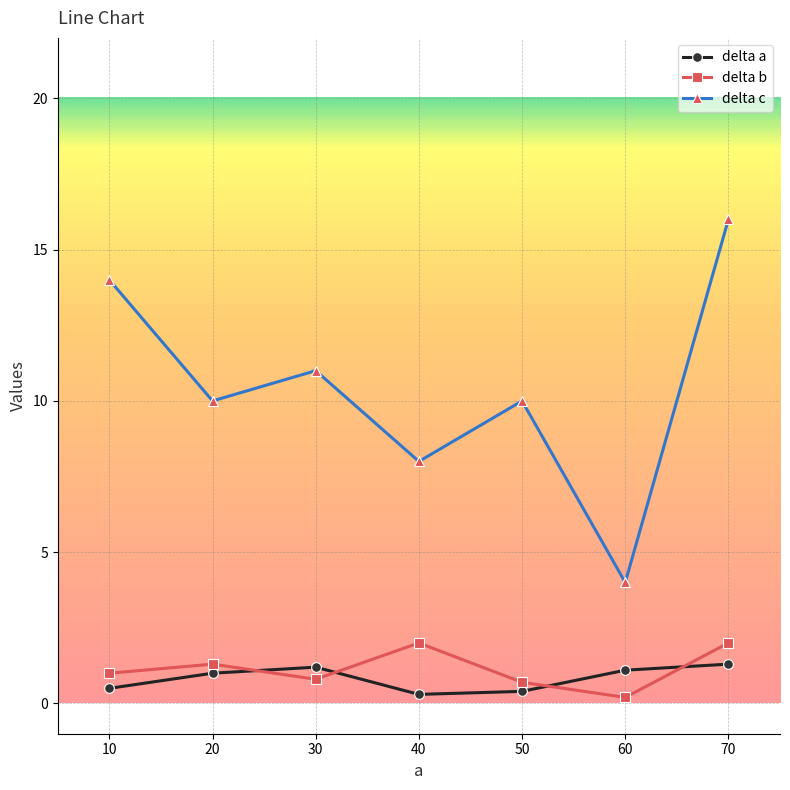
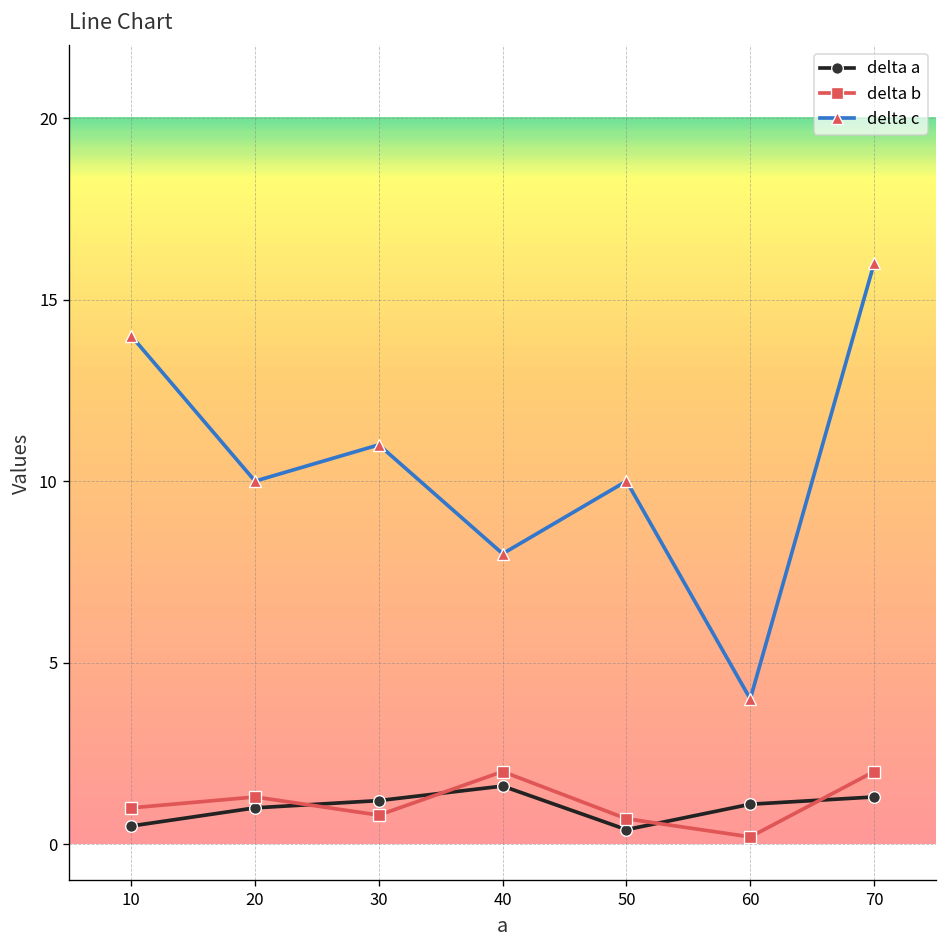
delta a, 40: 0.3 -> 1.6
